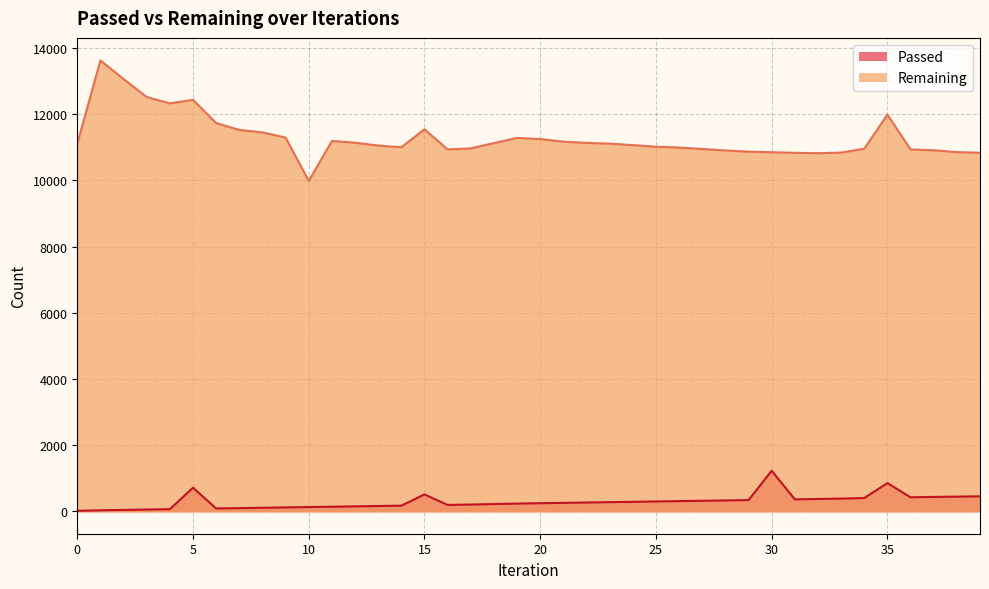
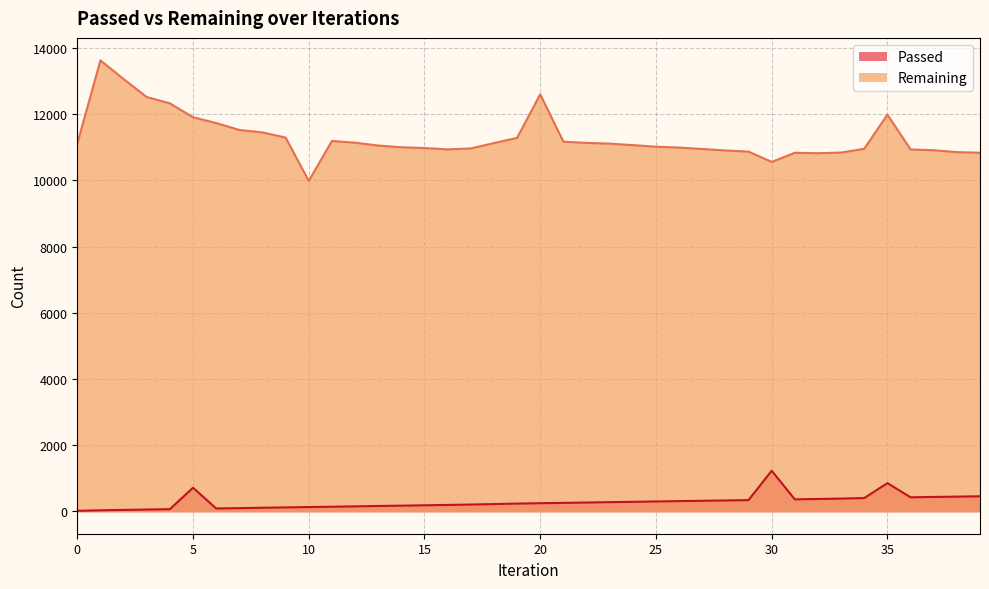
Remaining, 5: 12400 -> 11900
Passed, 15: 500 -> 200
Remaining, 15: 11500 -> 11000
Remaining, 20: 11300 -> 12600
Remaining, 30: 10900 -> 10600
